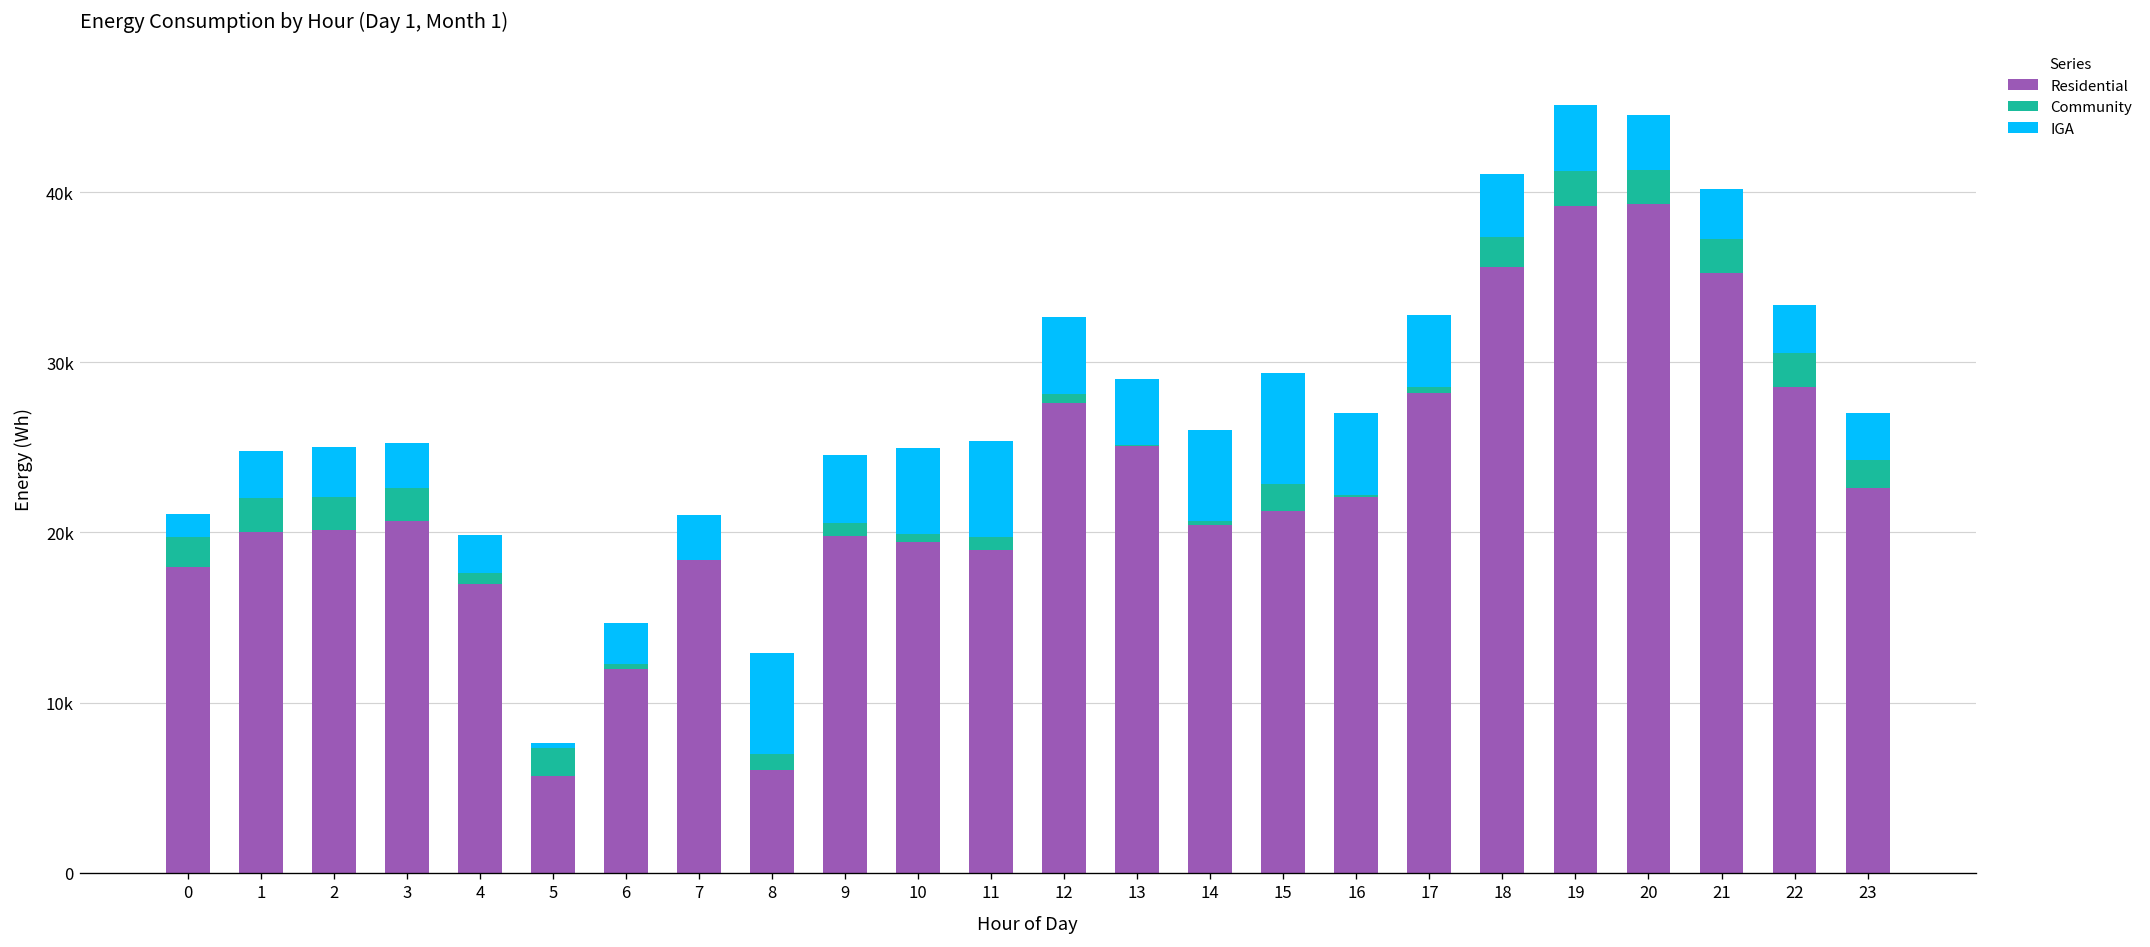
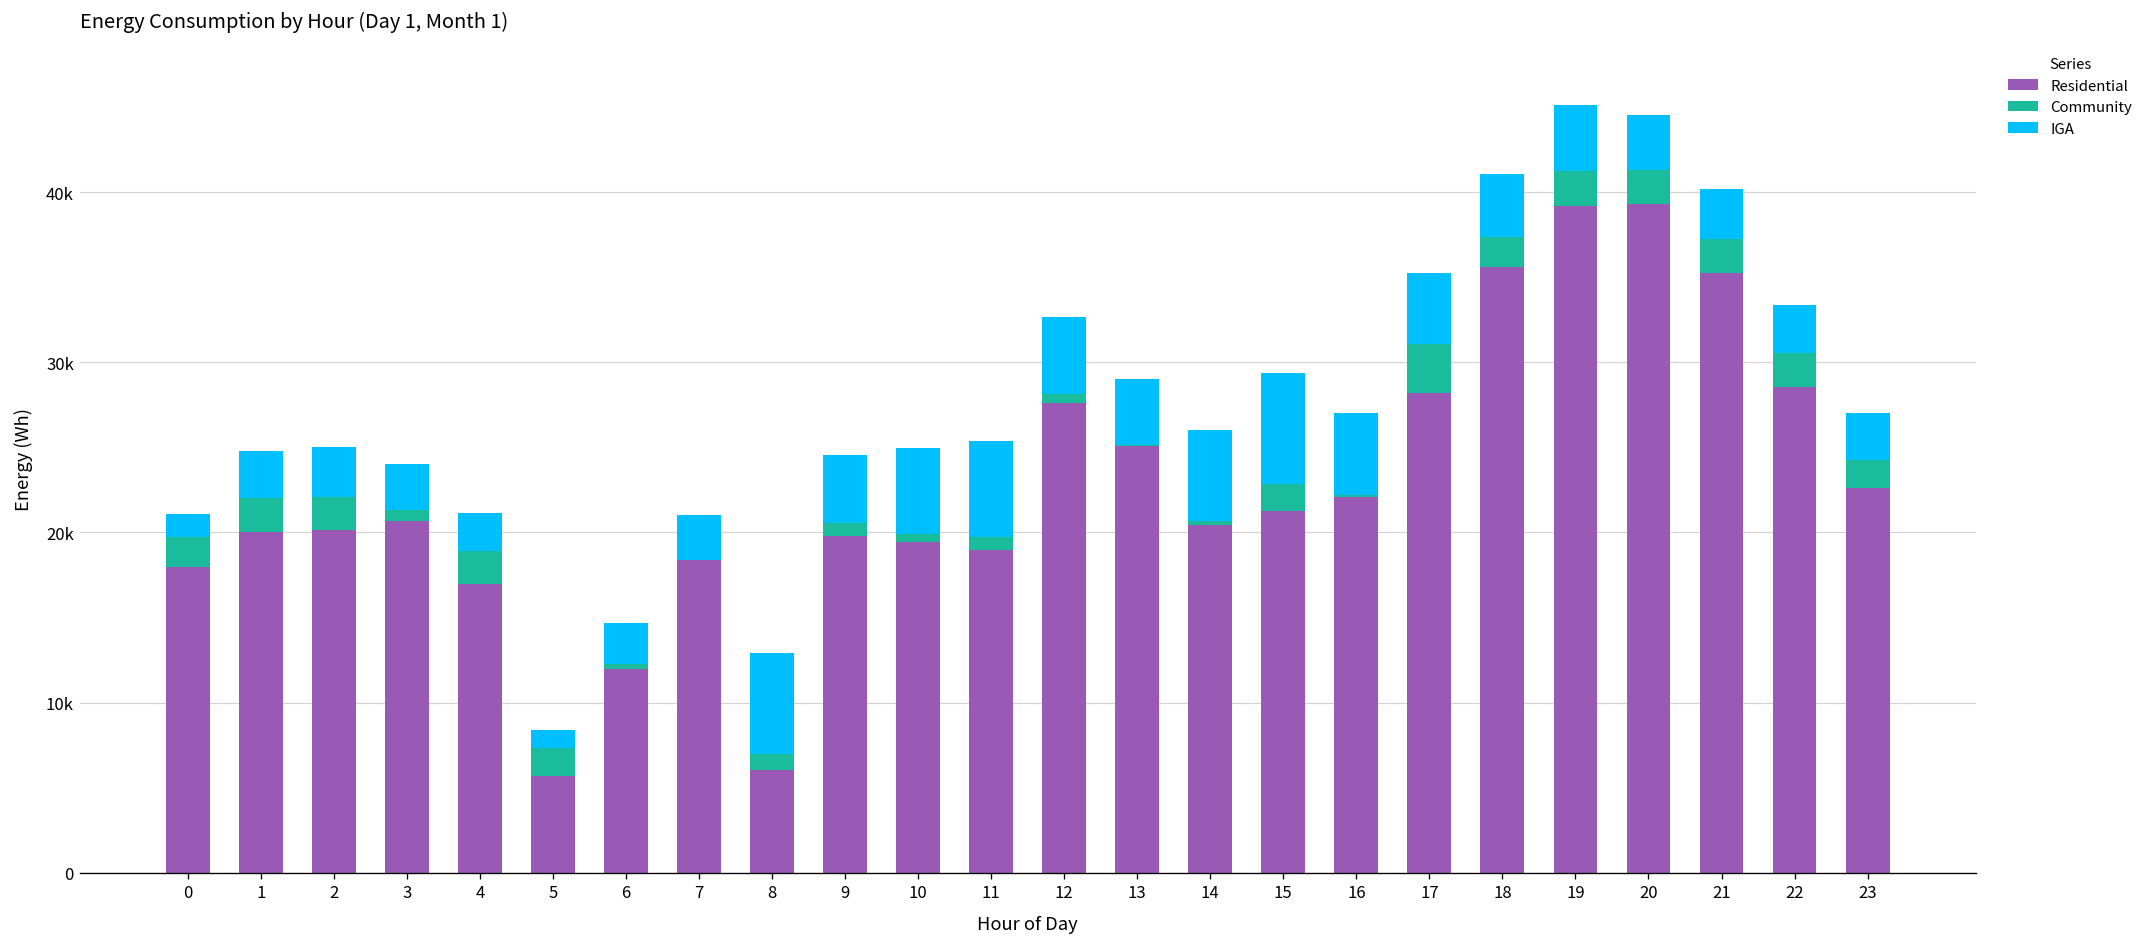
Community, 3: 2000 -> 700
Community, 4: 700 -> 1900
IGA, 5: 300 -> 1000
Community, 17: 400 -> 2900
